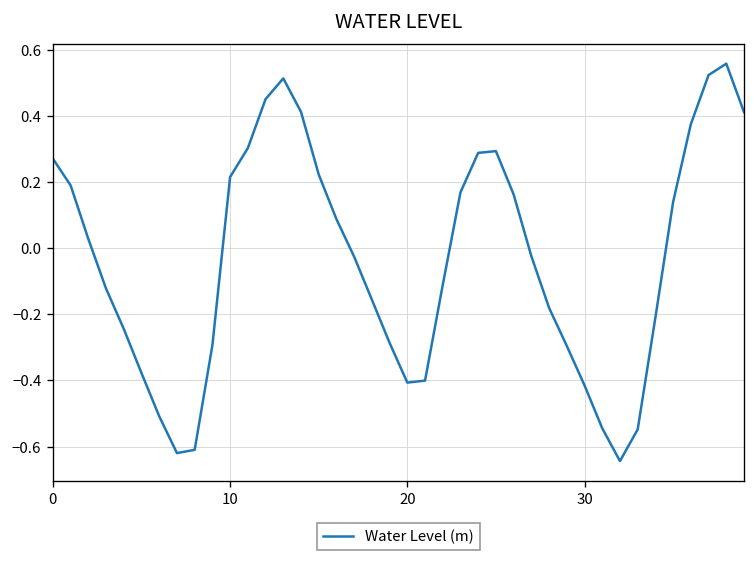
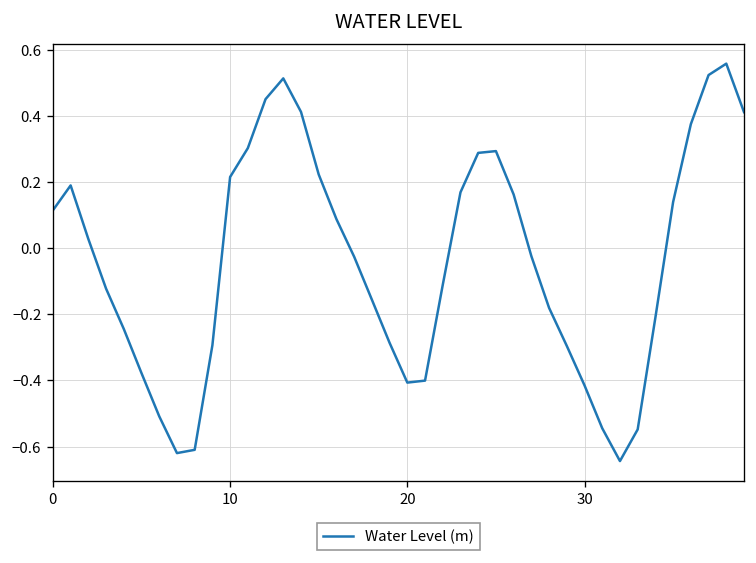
0: 0.27 -> 0.11
